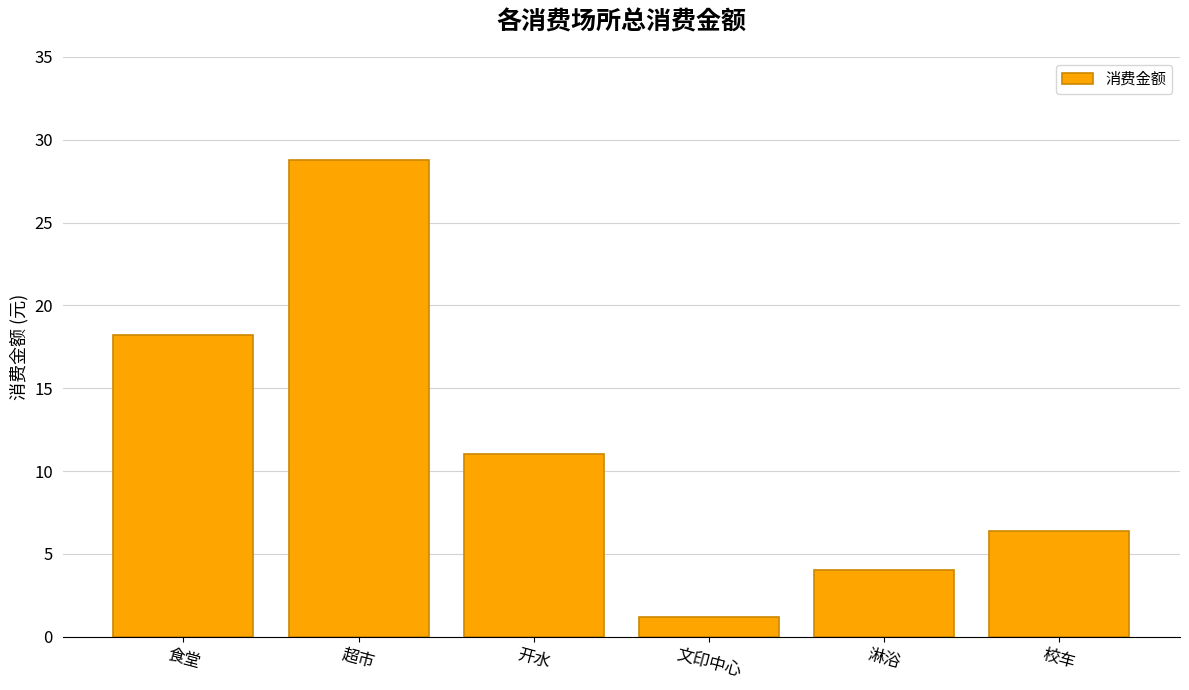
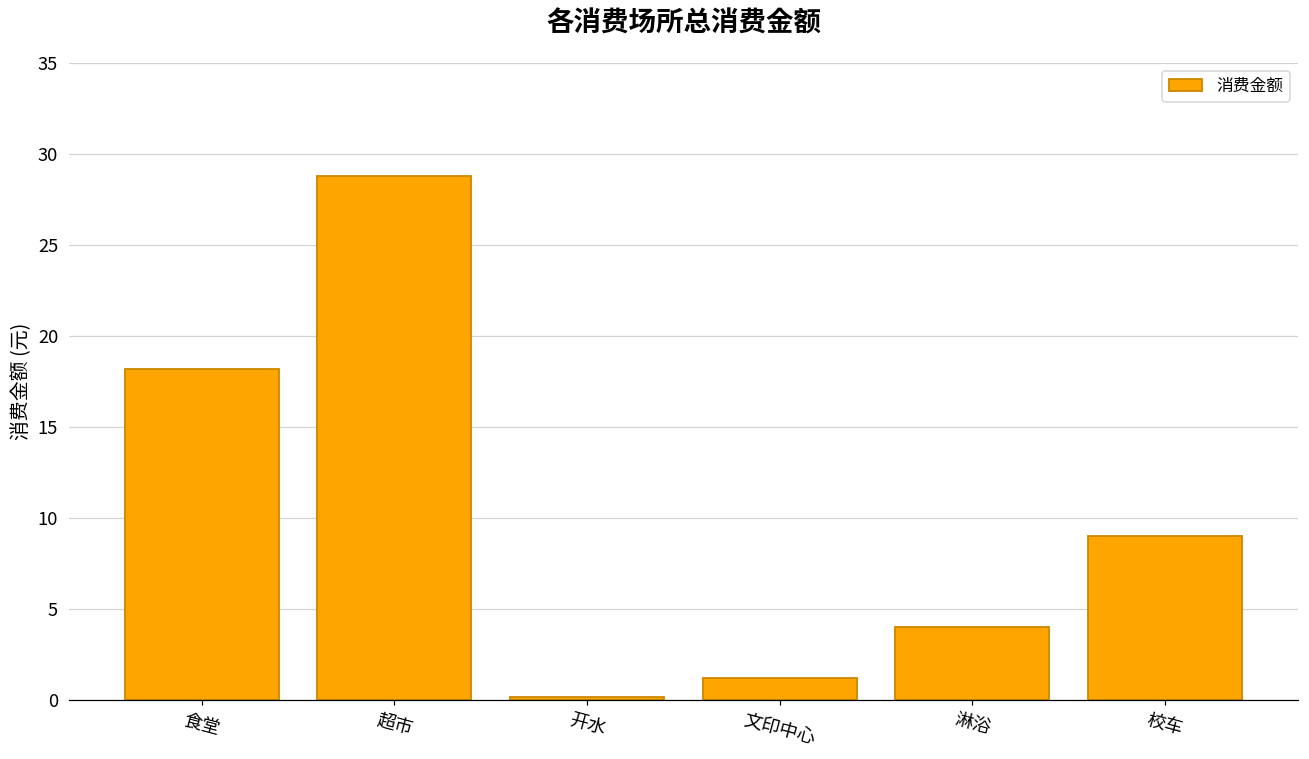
开水: 11.0 -> 0.2
校车: 6.4 -> 9.0
